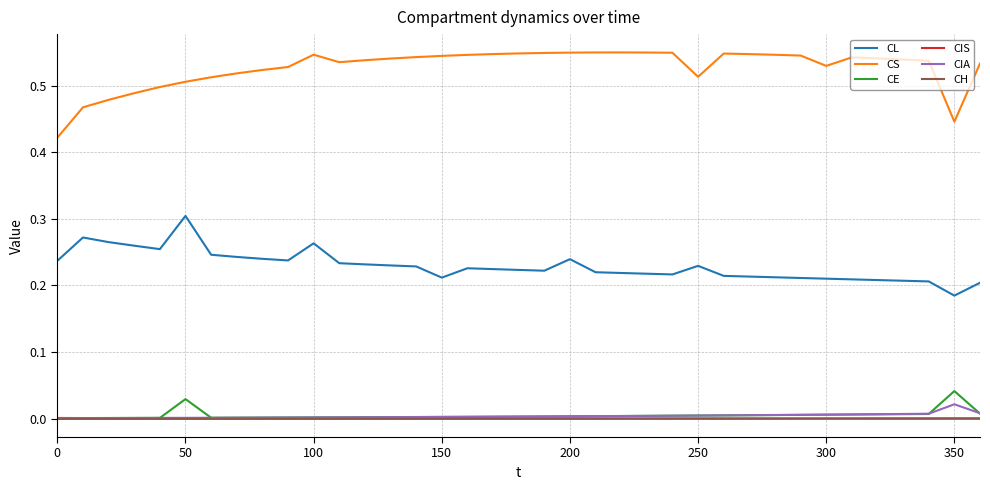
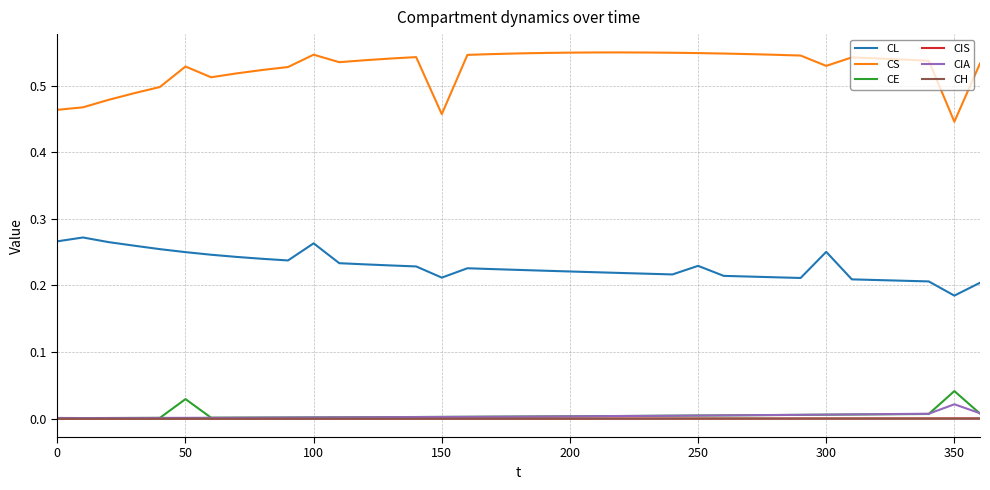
CL, 0: 0.24 -> 0.27
CS, 0: 0.42 -> 0.46
CL, 50: 0.30 -> 0.25
CS, 50: 0.51 -> 0.53
CS, 150: 0.54 -> 0.46
CL, 200: 0.24 -> 0.22
CS, 250: 0.51 -> 0.55
CL, 300: 0.21 -> 0.25
